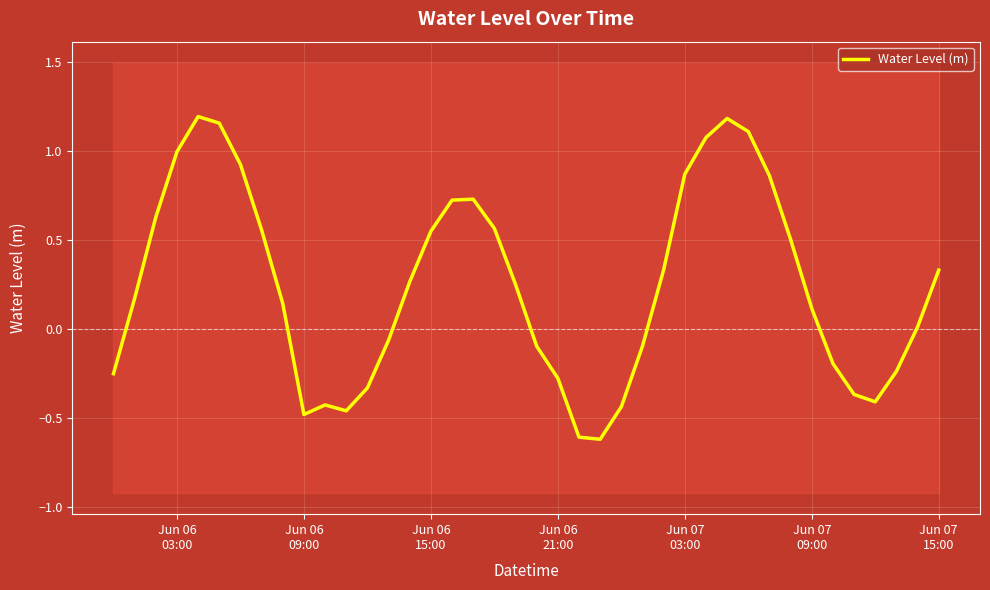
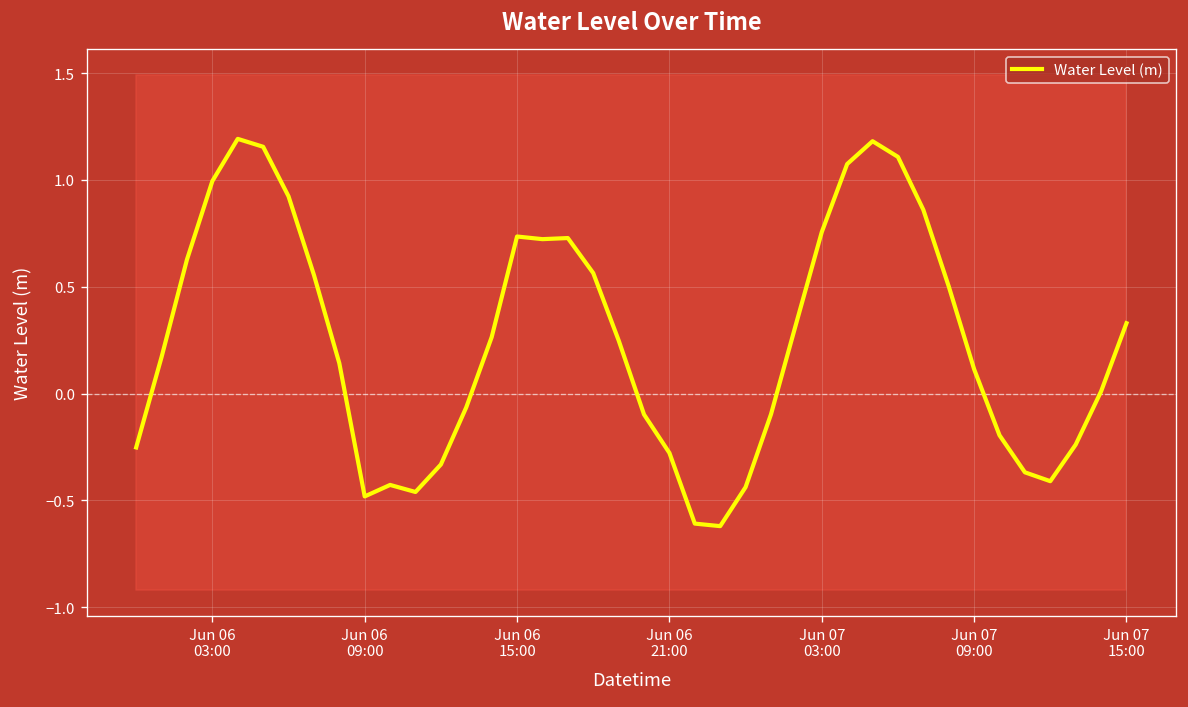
Water Level (m), Jun 06 15:00: 0.55 -> 0.73
Water Level (m), Jun 07 03:00: 0.87 -> 0.76
